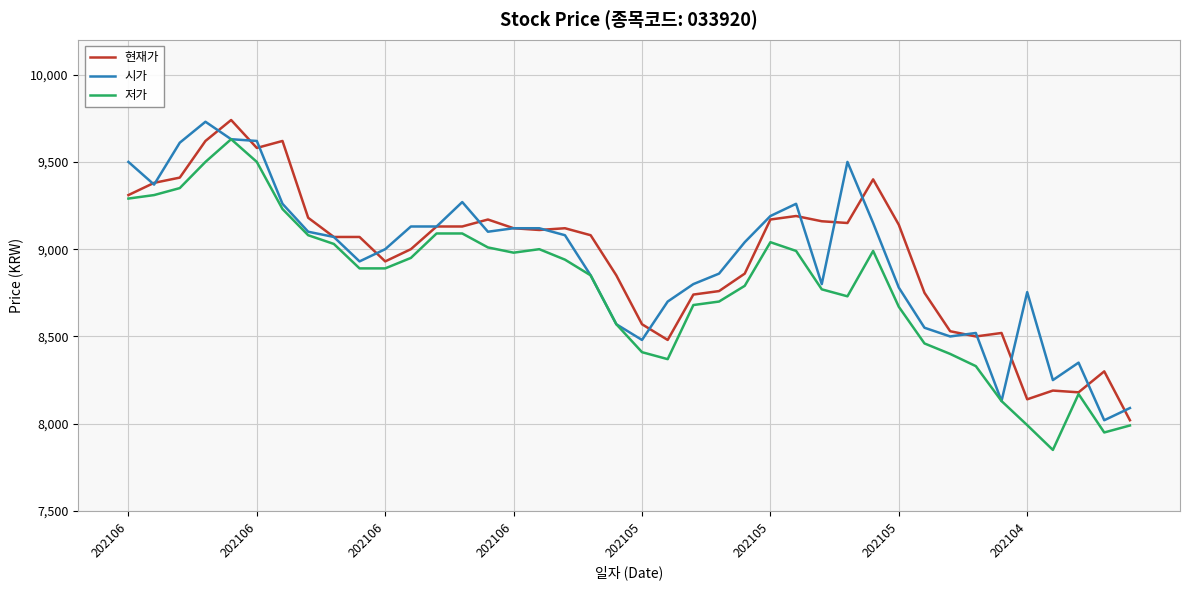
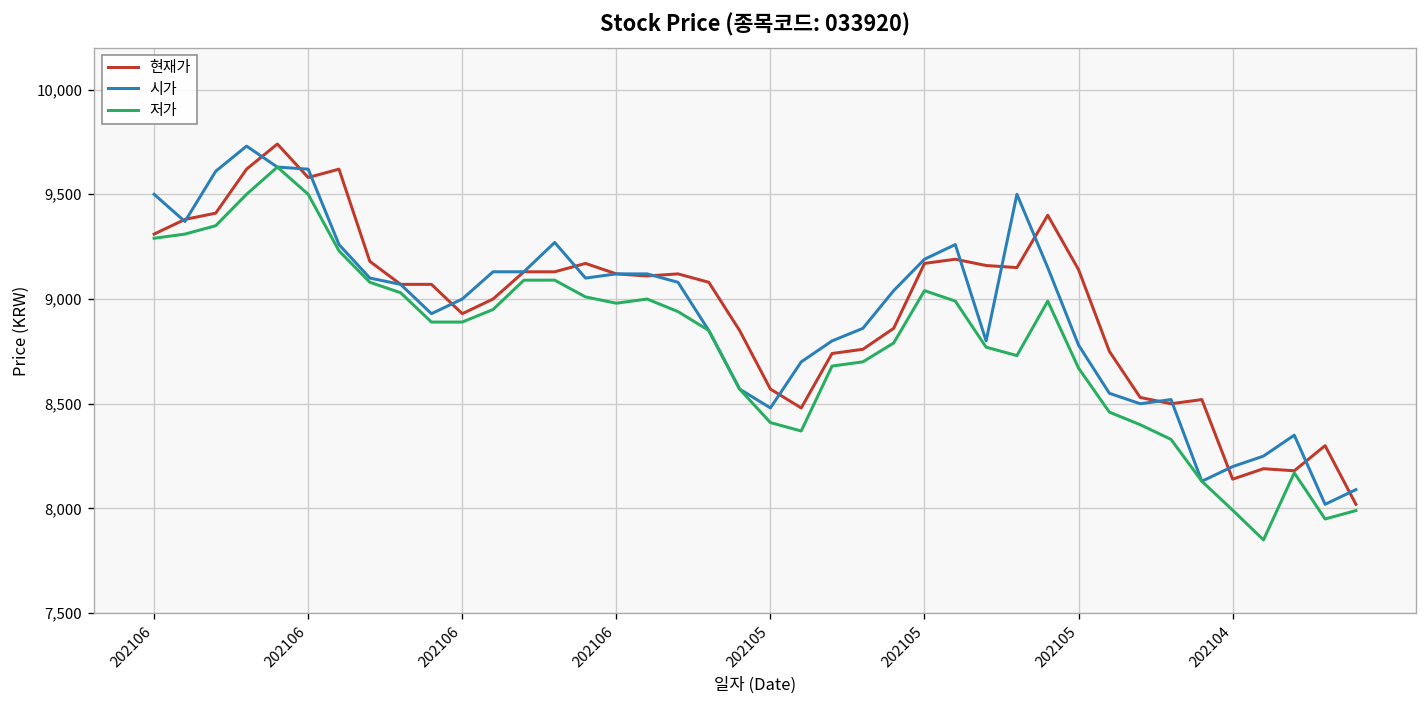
시가, 202104: 8,750 -> 8,200
